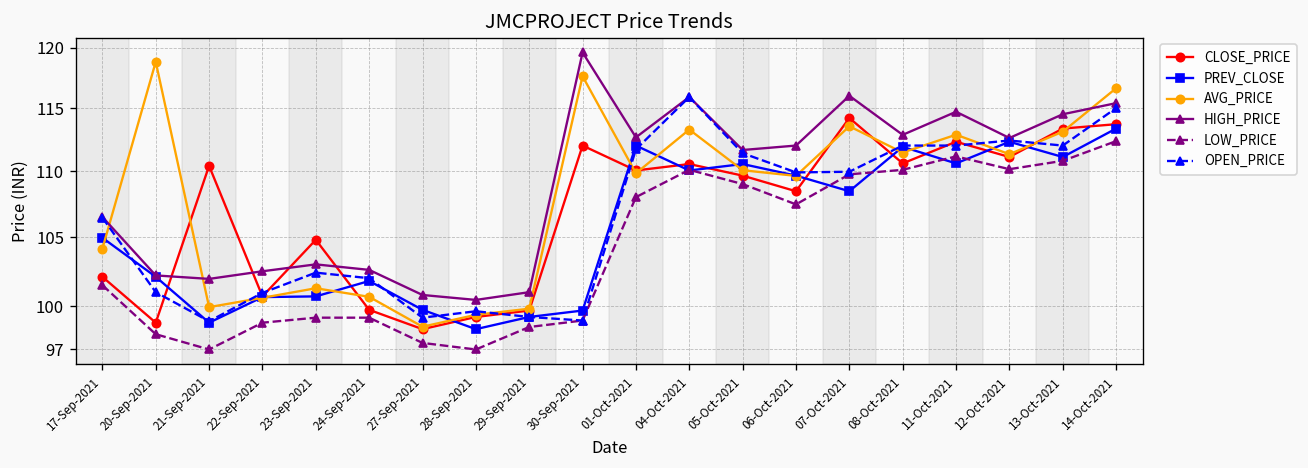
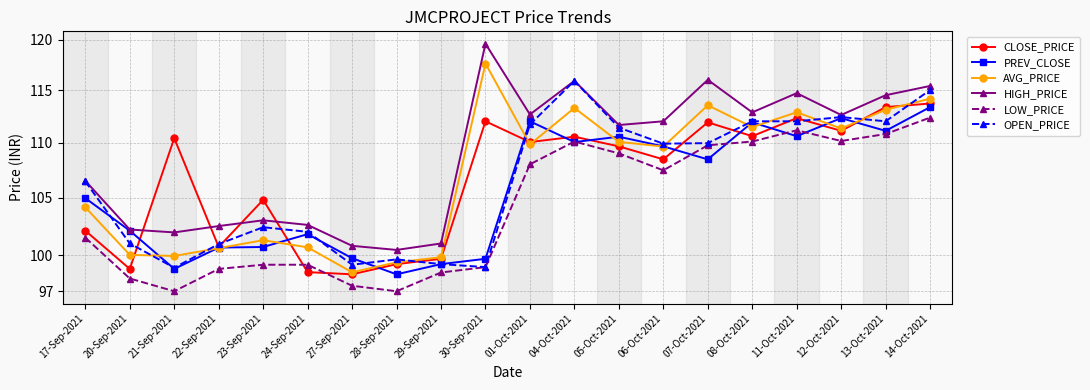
AVG_PRICE, 20-Sep-2021: 119 -> 100.0
CLOSE_PRICE, 24-Sep-2021: 99.8 -> 98.6
CLOSE_PRICE, 07-Oct-2021: 114.2 -> 111.9
AVG_PRICE, 14-Oct-2021: 116.6 -> 114.2
